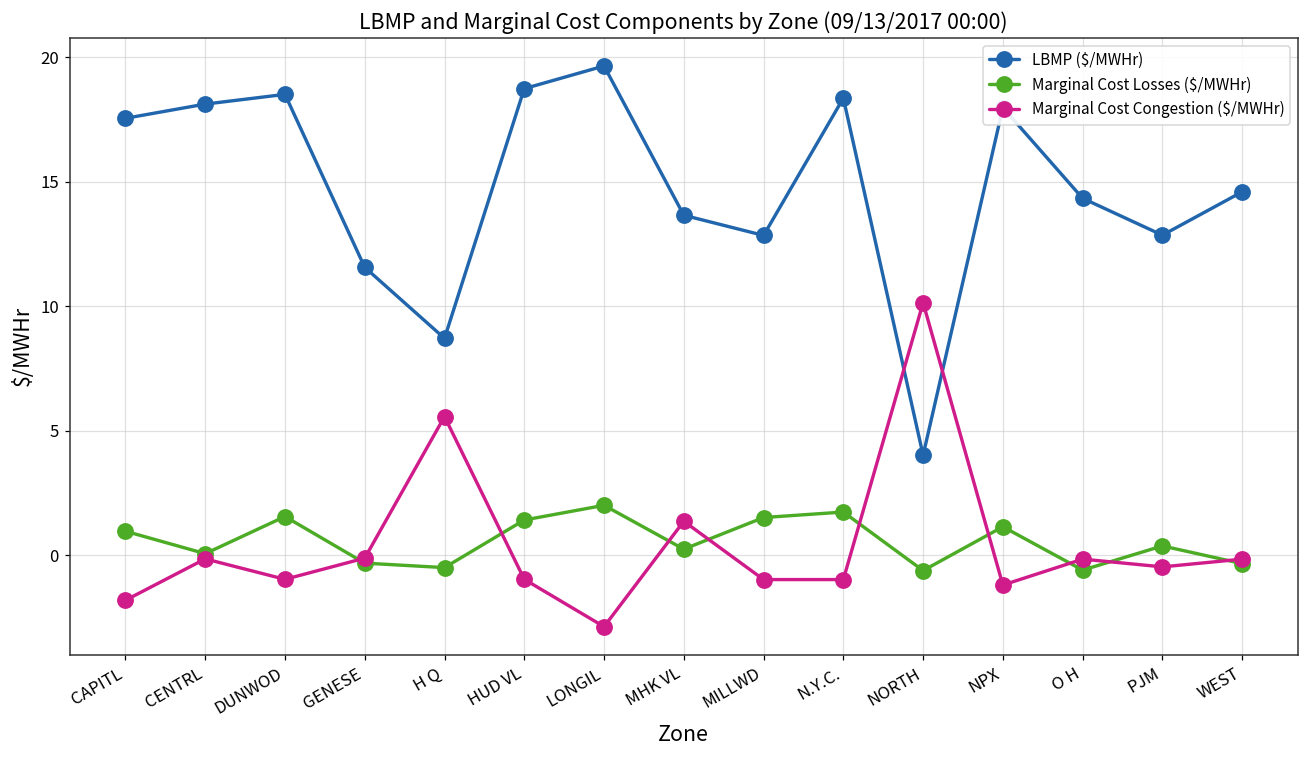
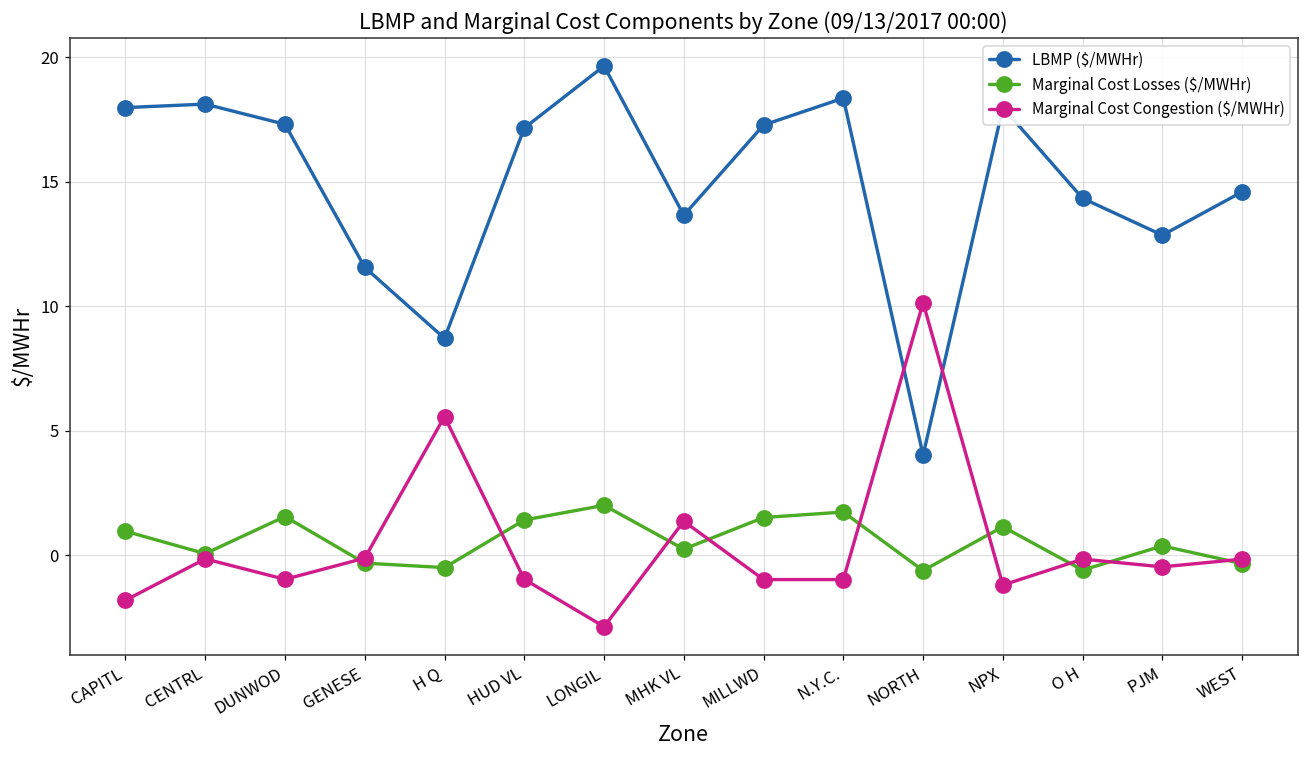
LBMP ($/MWHr), CAPITL: 17.5 -> 18.0
LBMP ($/MWHr), DUNWOD: 18.5 -> 17.3
LBMP ($/MWHr), HUD VL: 18.7 -> 17.2
LBMP ($/MWHr), MILLWD: 12.8 -> 17.3
